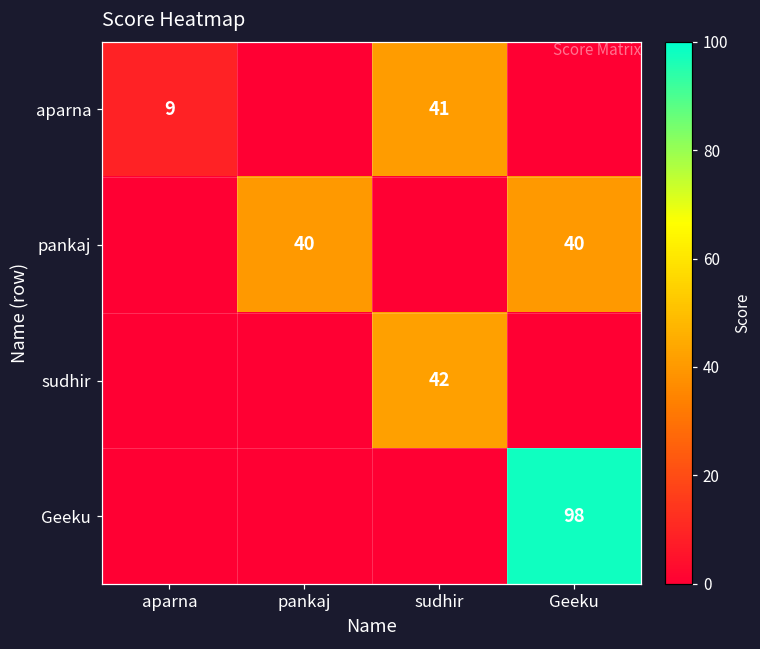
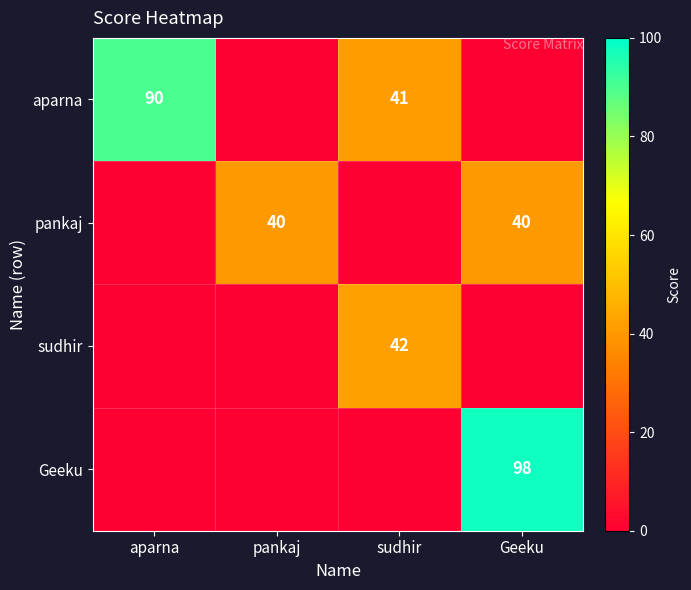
aparna, aparna: 9 -> 90
